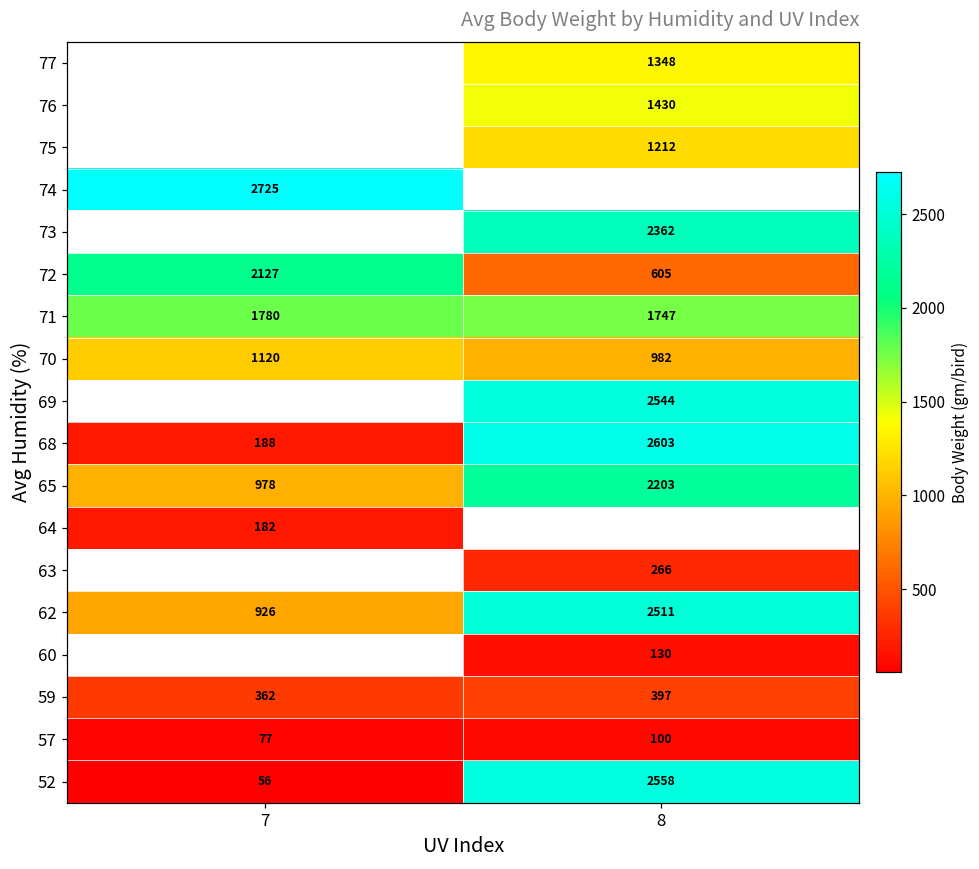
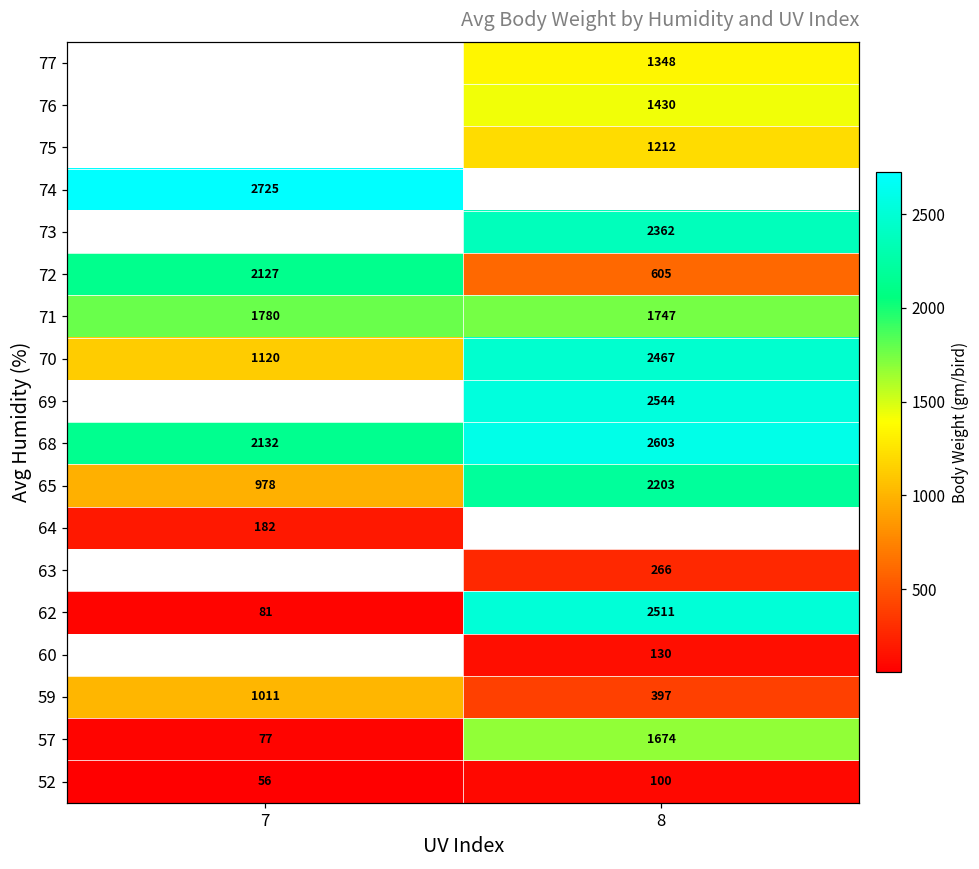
70, 8: 982 -> 2467
68, 7: 188 -> 2132
62, 7: 926 -> 81
59, 7: 362 -> 1011
57, 8: 100 -> 1674
52, 8: 2558 -> 100
